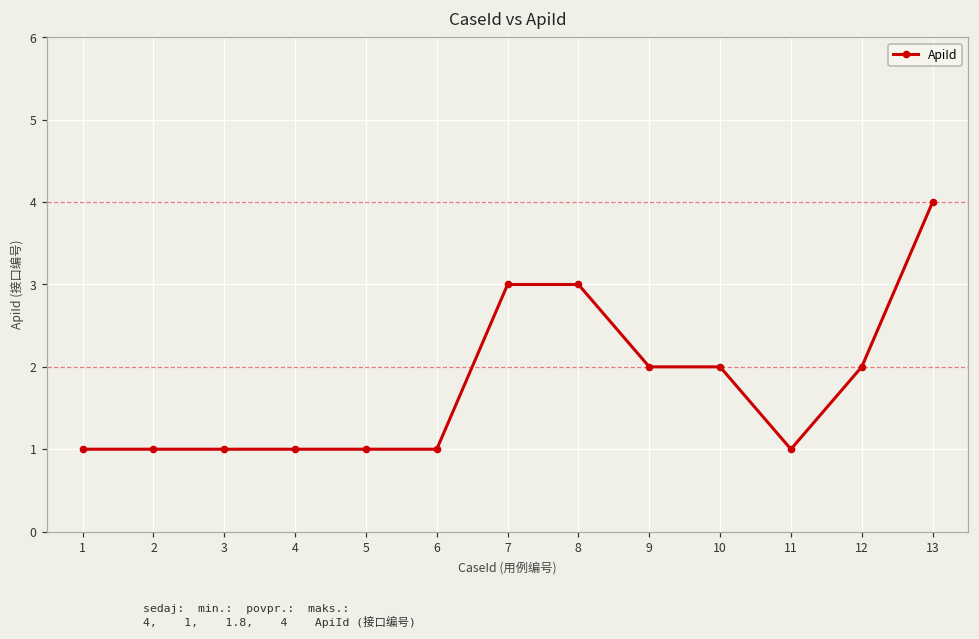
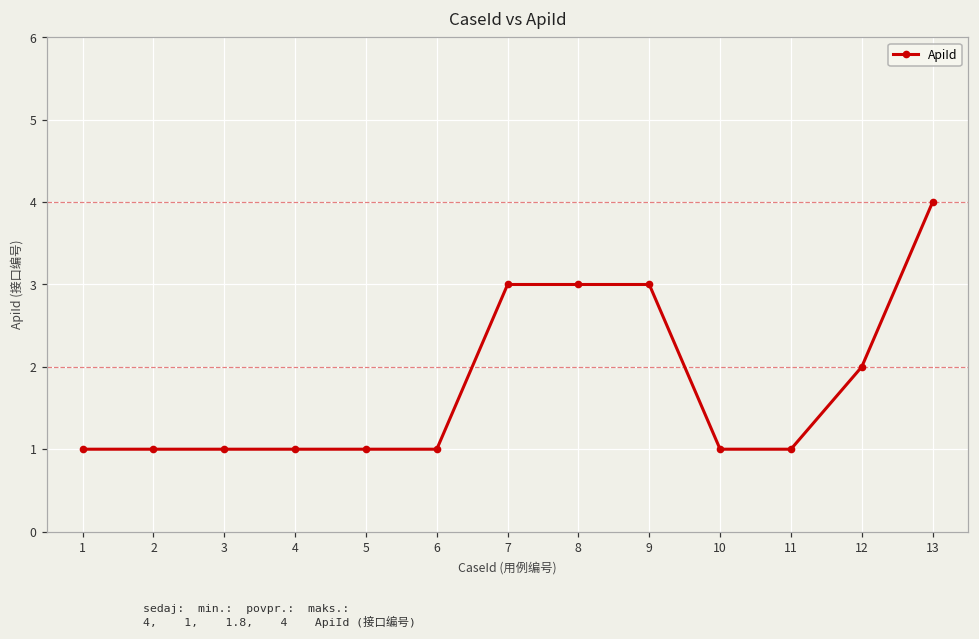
9: 2 -> 3
10: 2 -> 1
